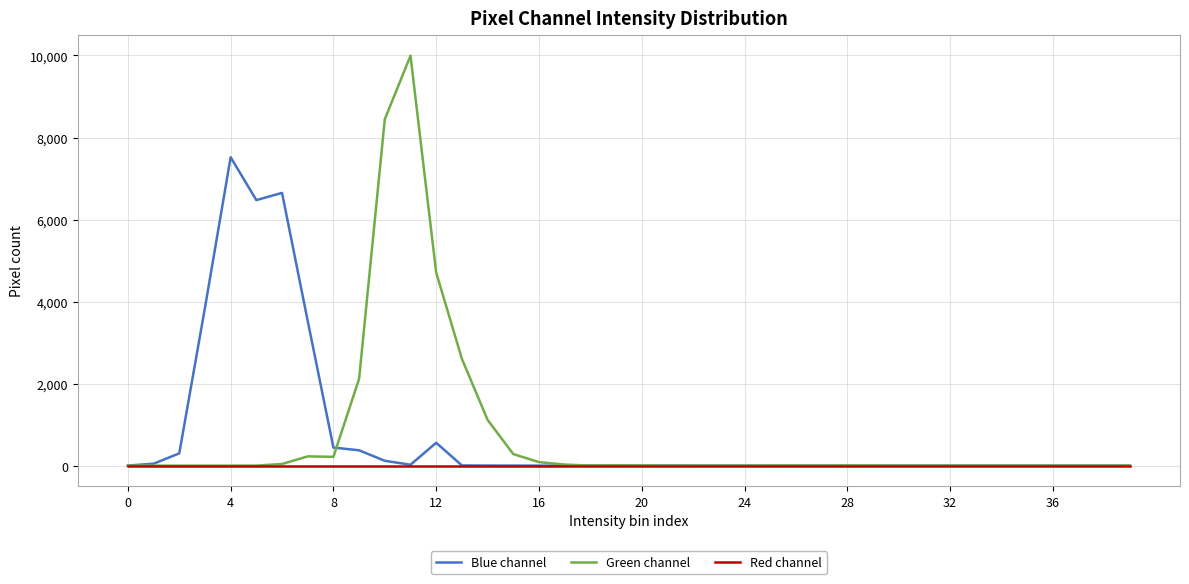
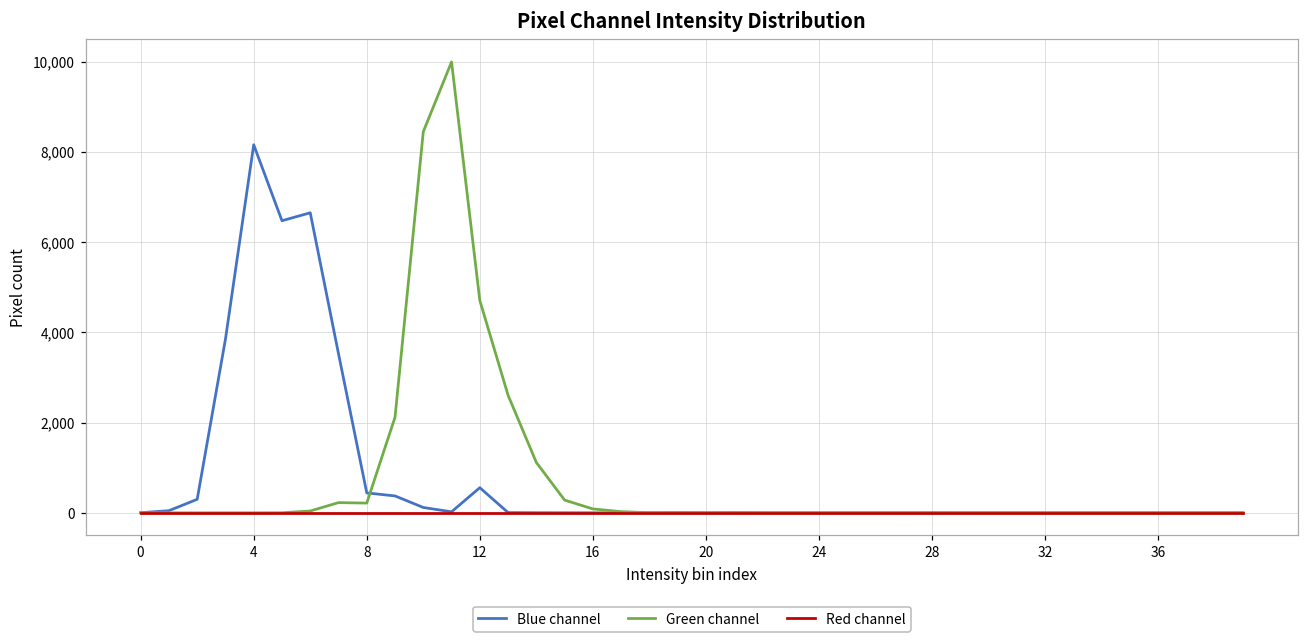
Blue channel, 4: 7,500 -> 8,200
